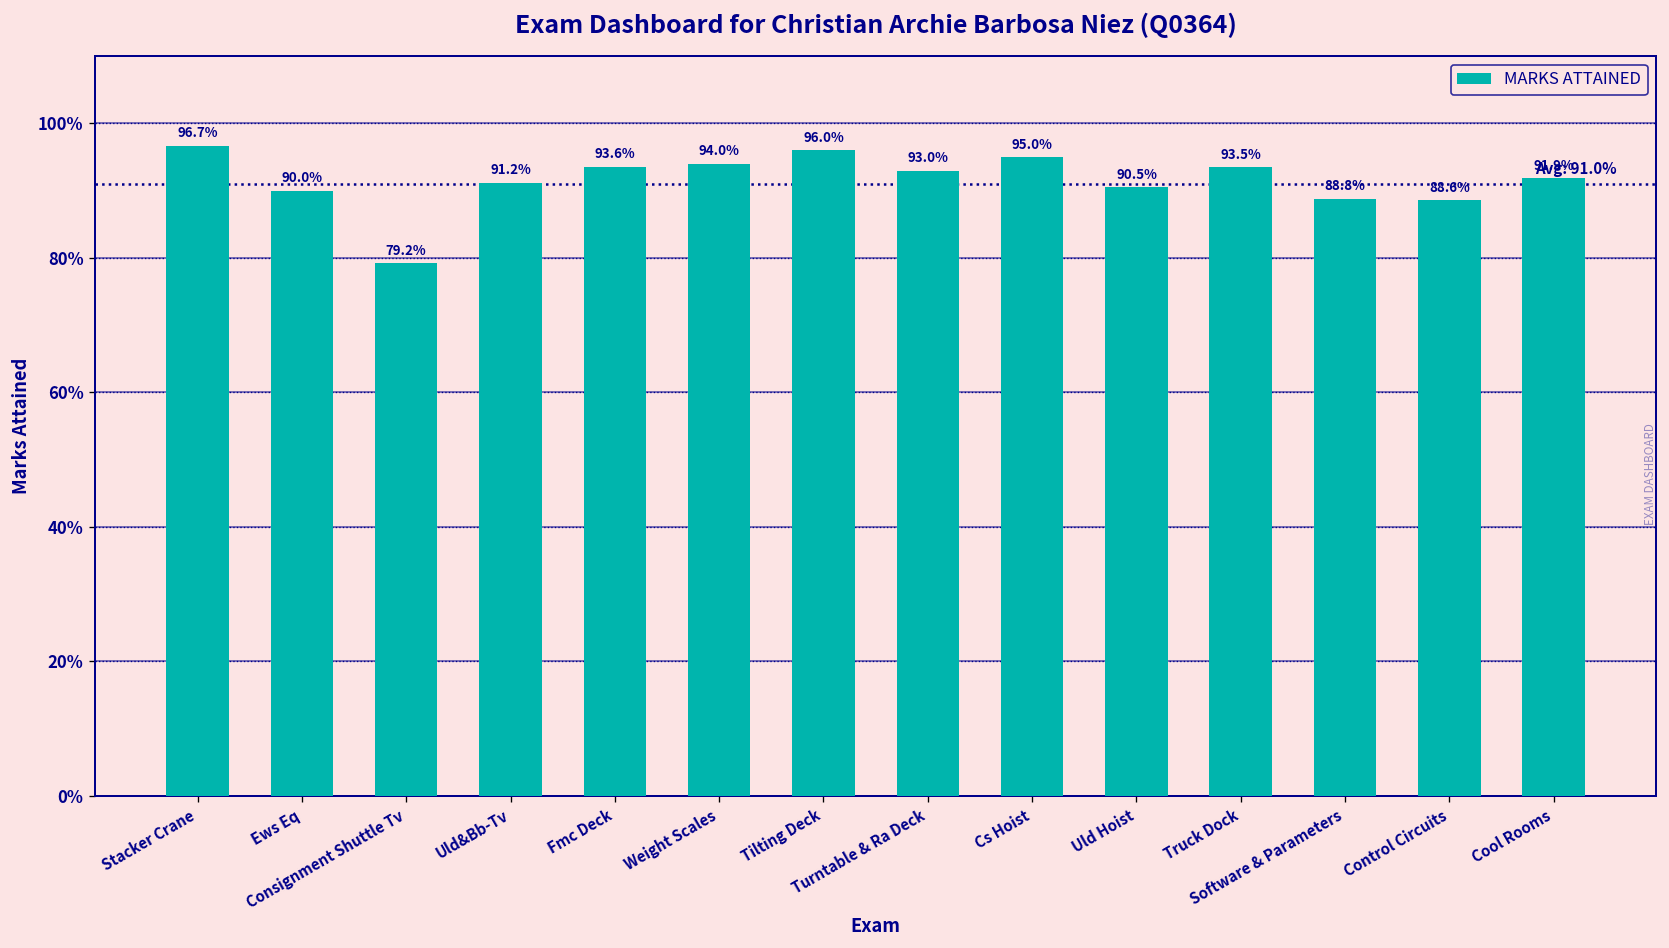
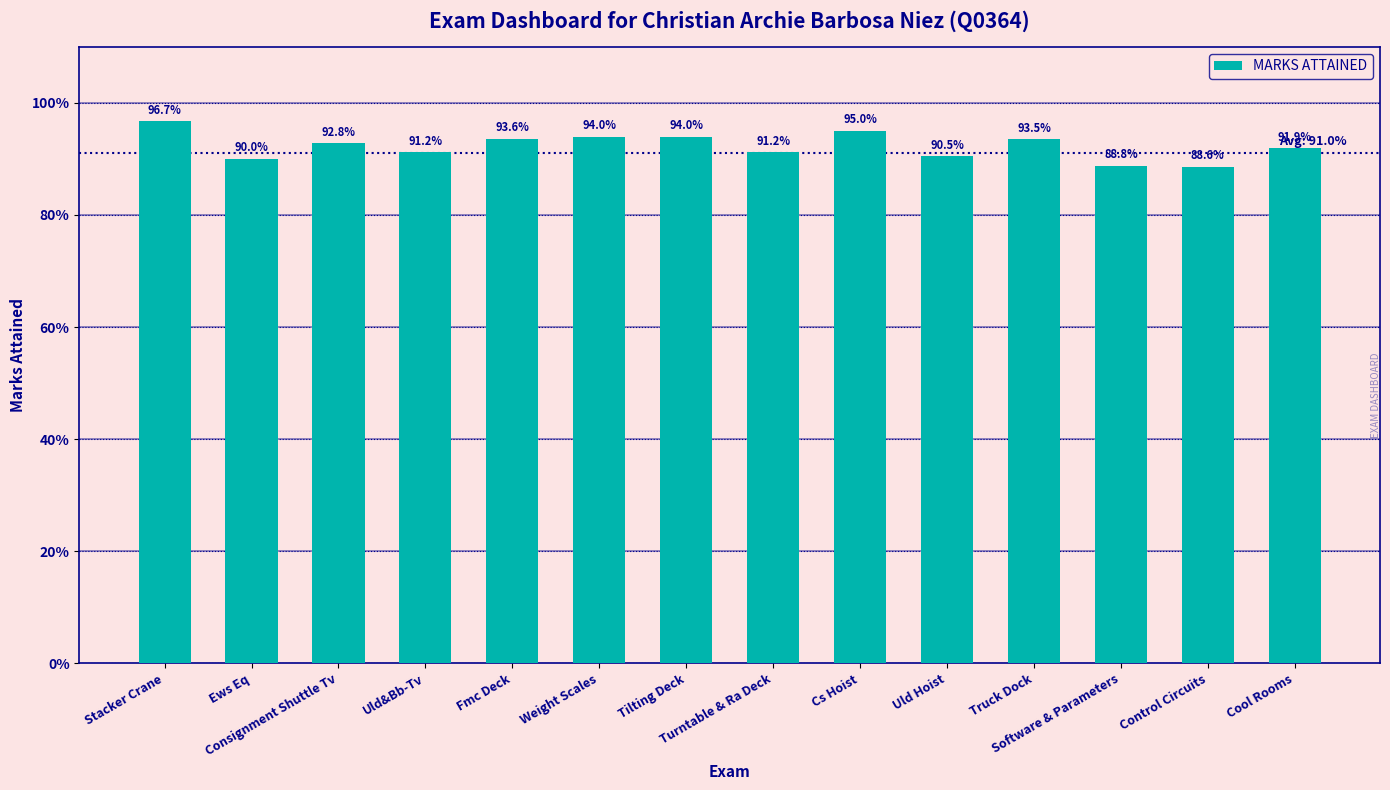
Consignment Shuttle Tv: 79.2% -> 92.8%
Tilting Deck: 96.0% -> 94.0%
Turntable & Ra Deck: 93.0% -> 91.2%
